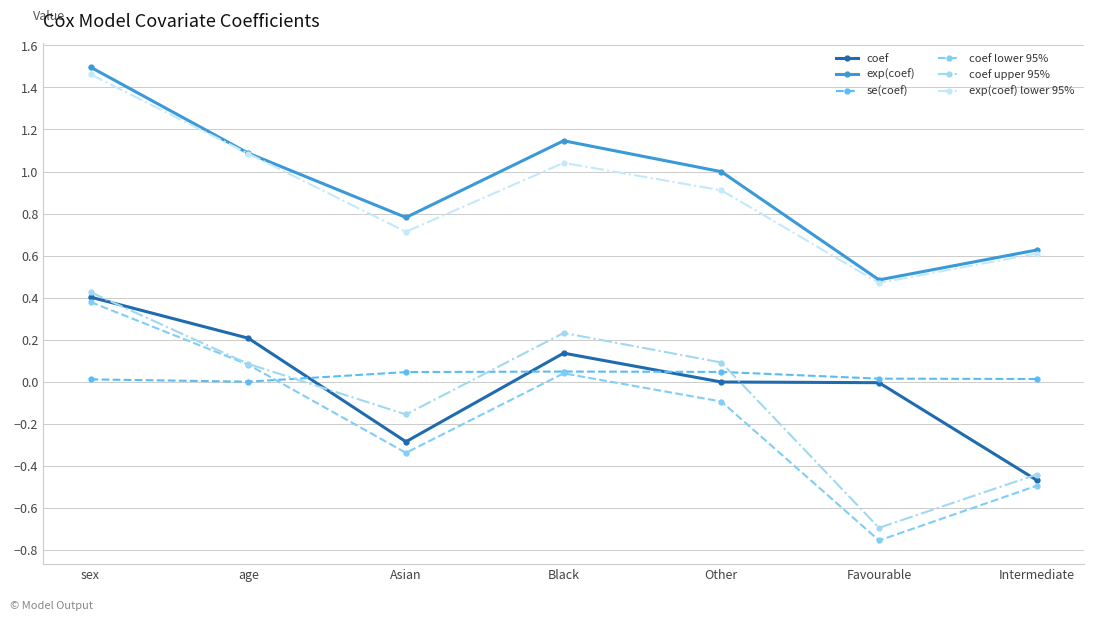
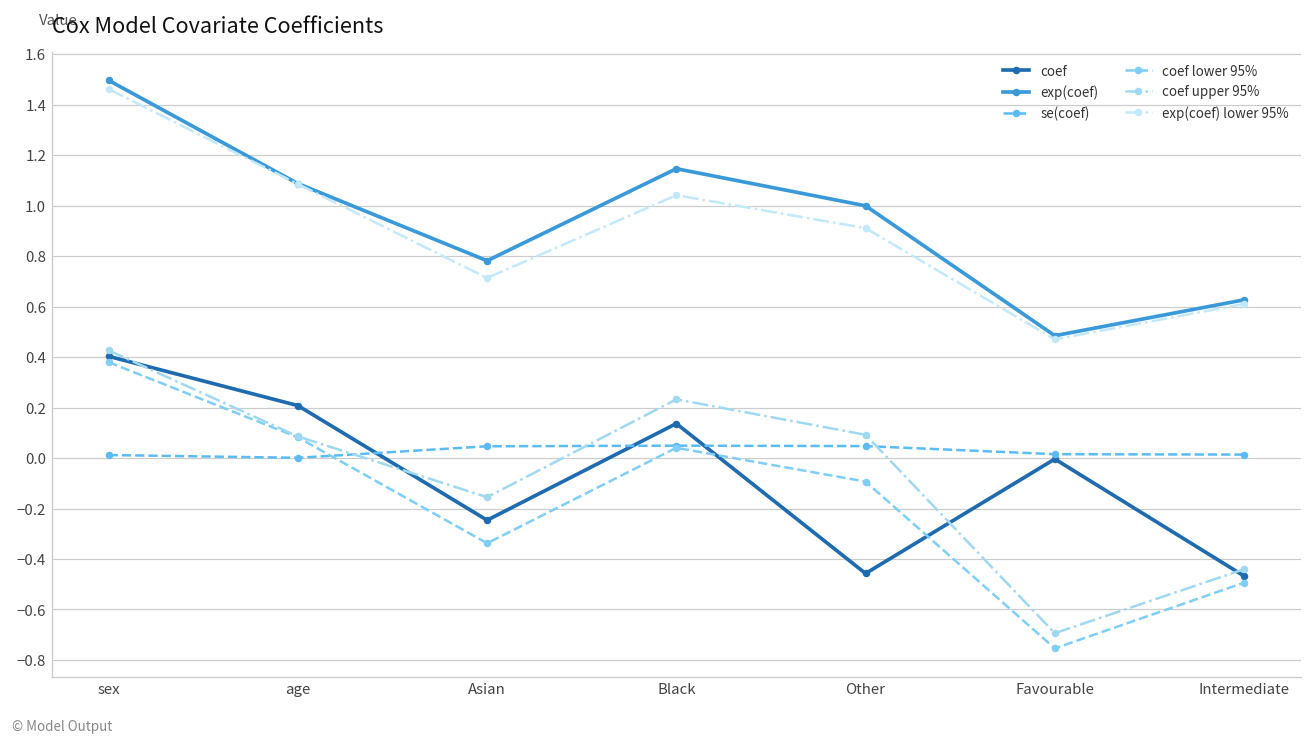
coef, Asian: -0.28 -> -0.25
coef, Other: 0.00 -> -0.46
